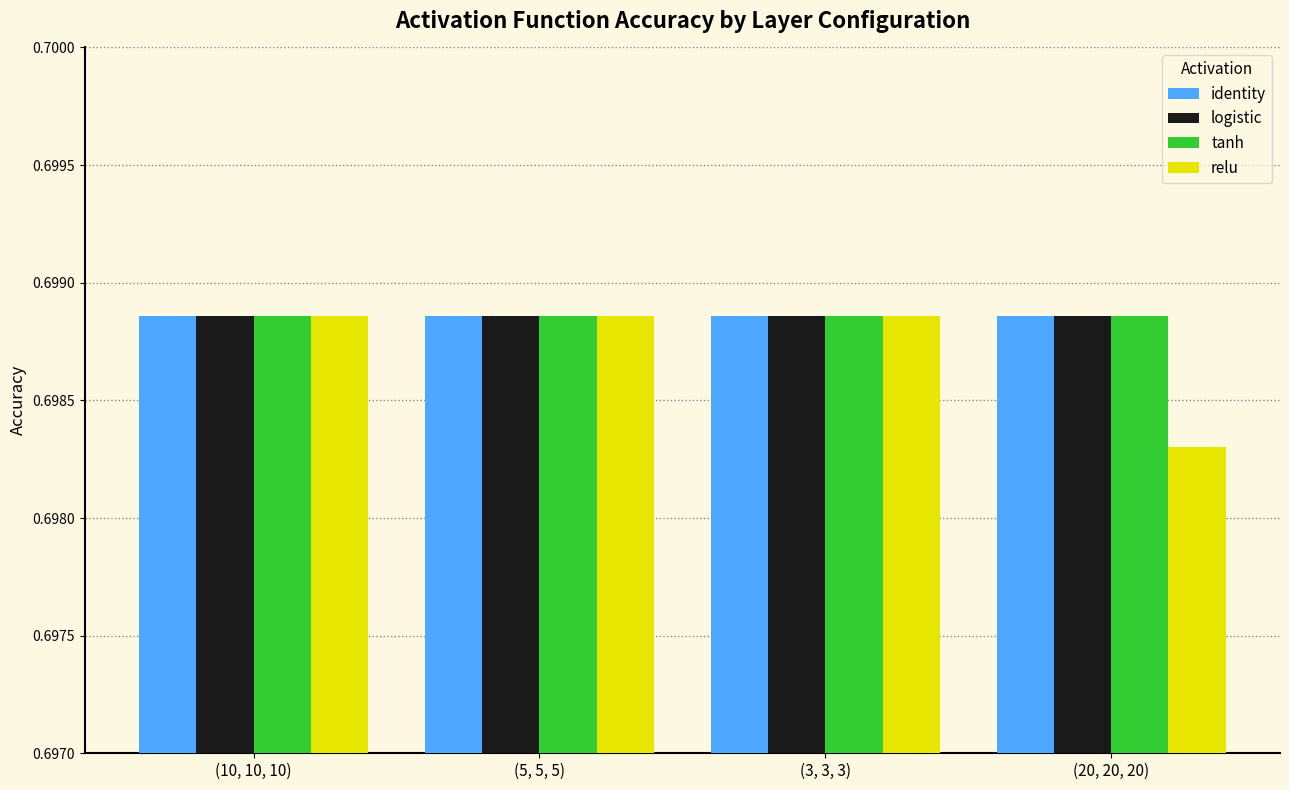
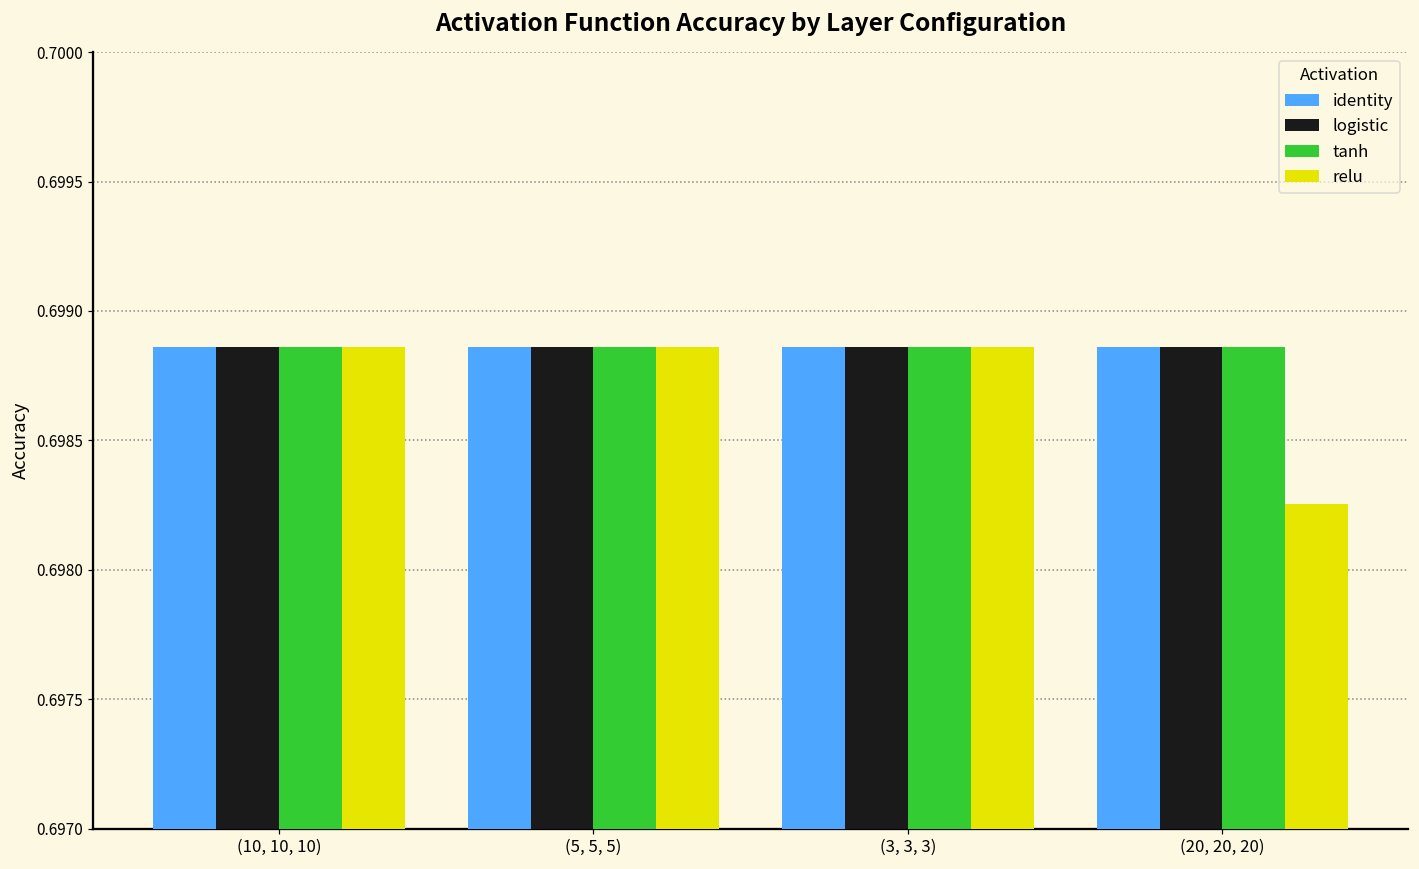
relu, (20, 20, 20): 0.69830 -> 0.69825
